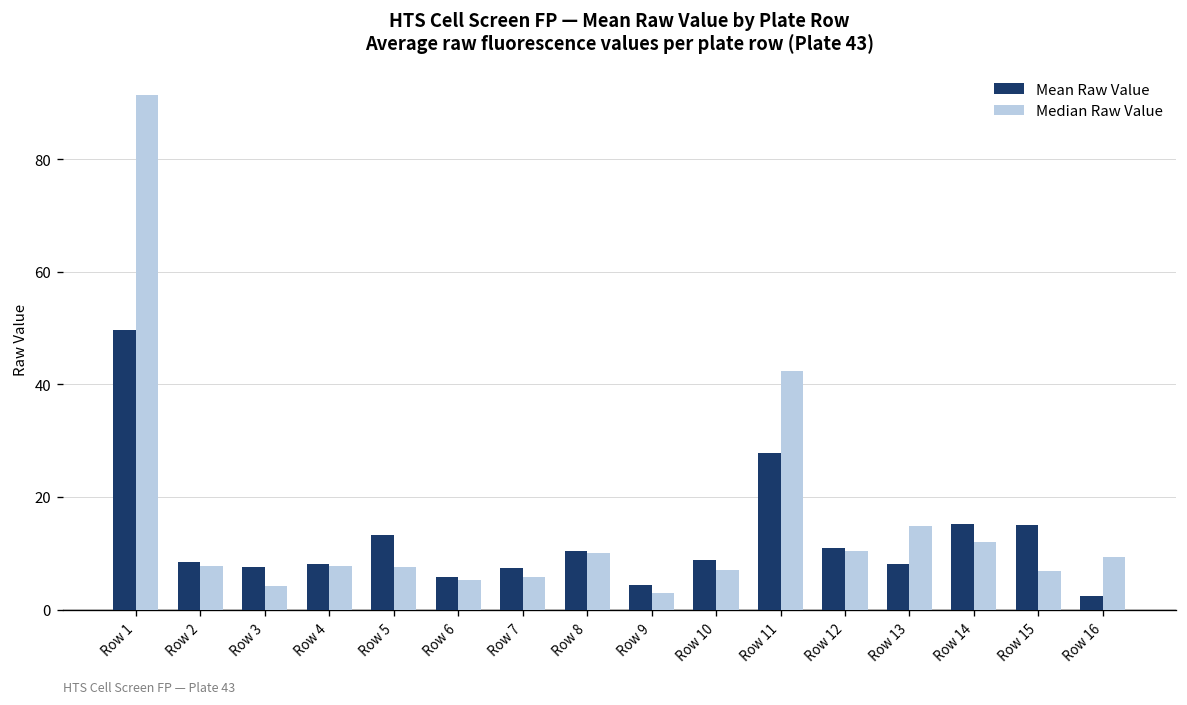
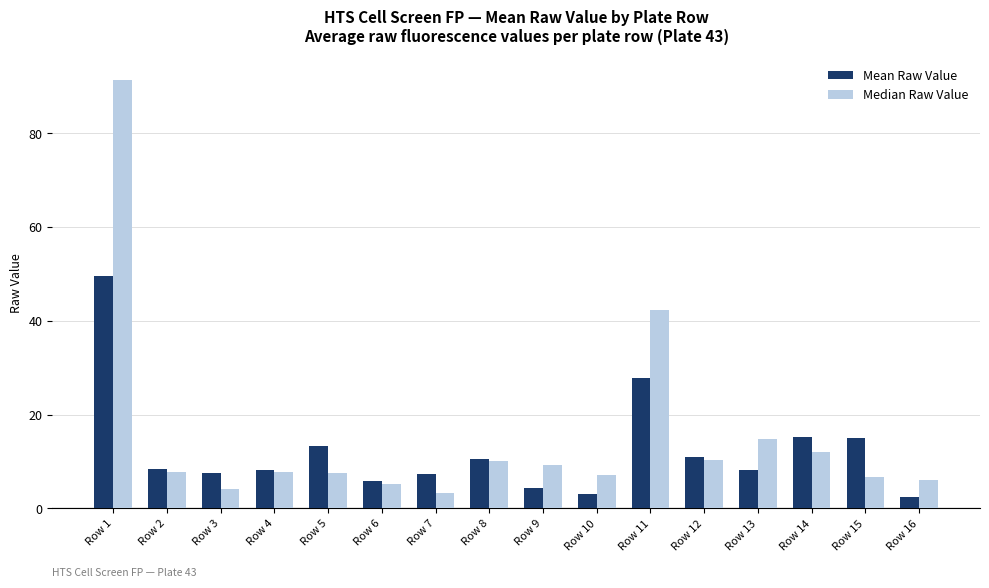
Median Raw Value, Row 7: 6 -> 3
Median Raw Value, Row 9: 3 -> 9
Mean Raw Value, Row 10: 9 -> 3
Median Raw Value, Row 16: 9 -> 6
